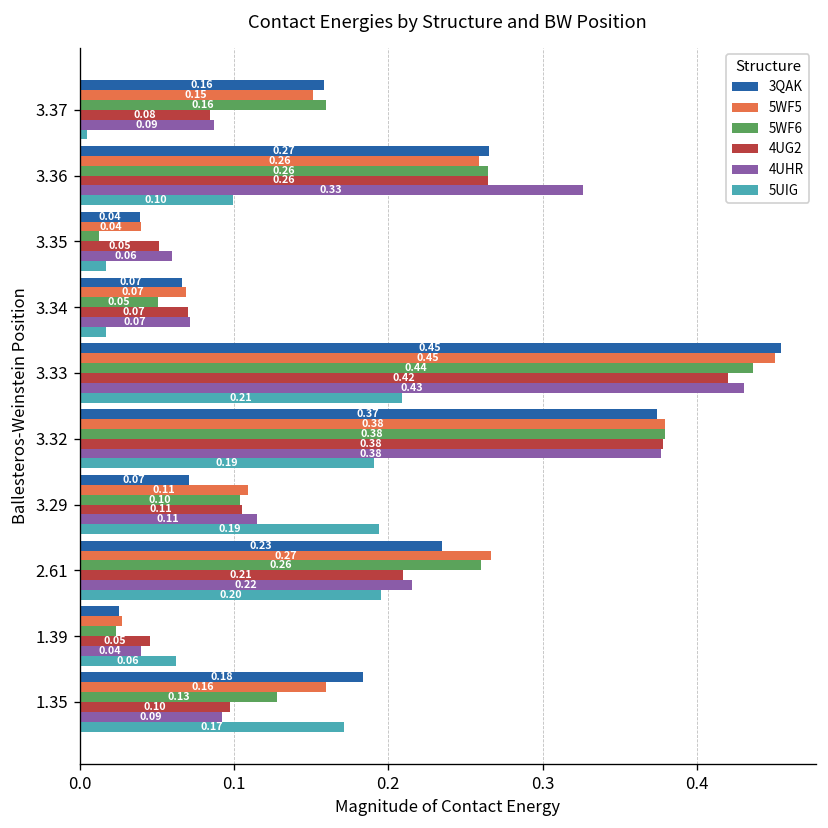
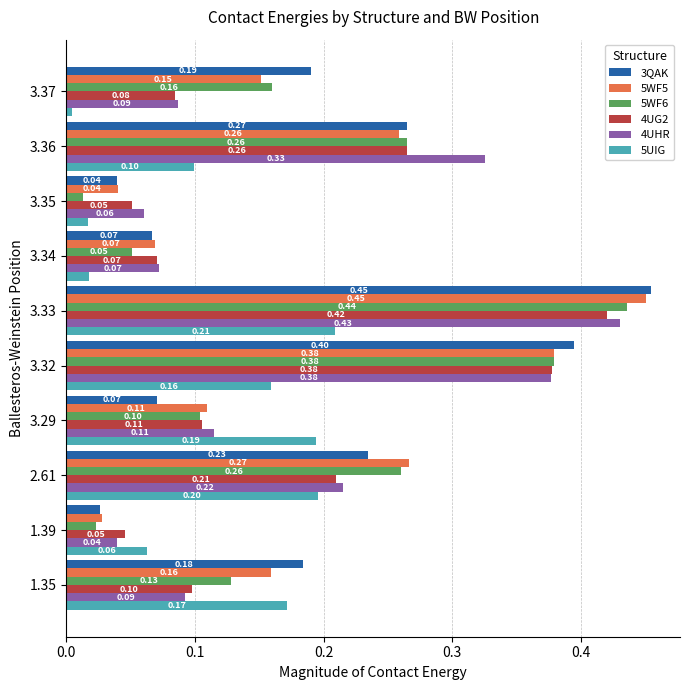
3QAK, 3.37: 0.16 -> 0.19
3QAK, 3.32: 0.37 -> 0.40
5UIG, 3.32: 0.19 -> 0.16
